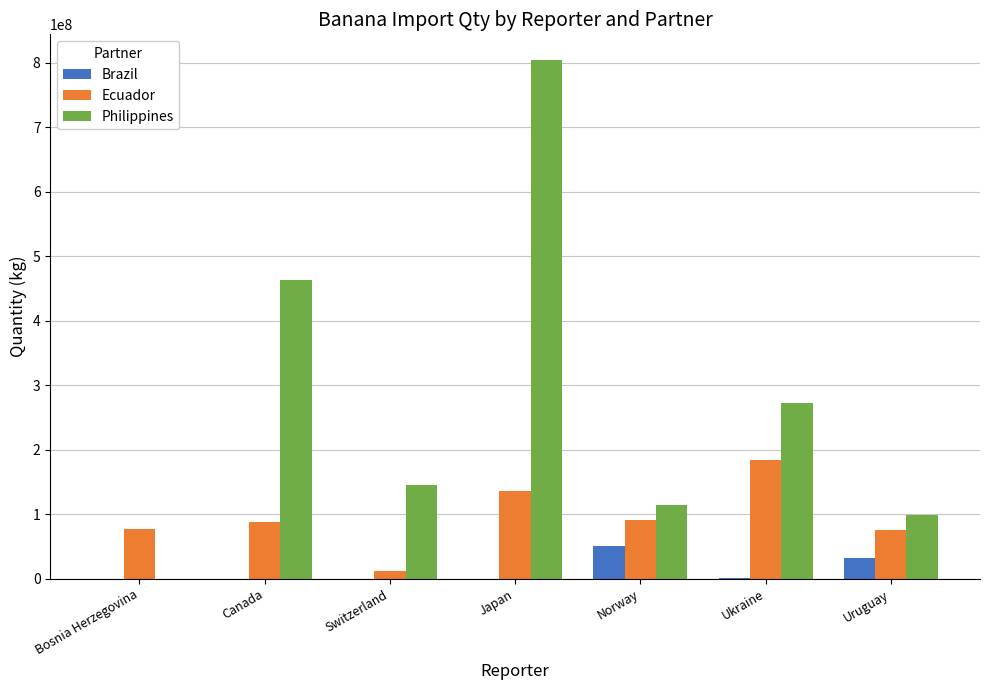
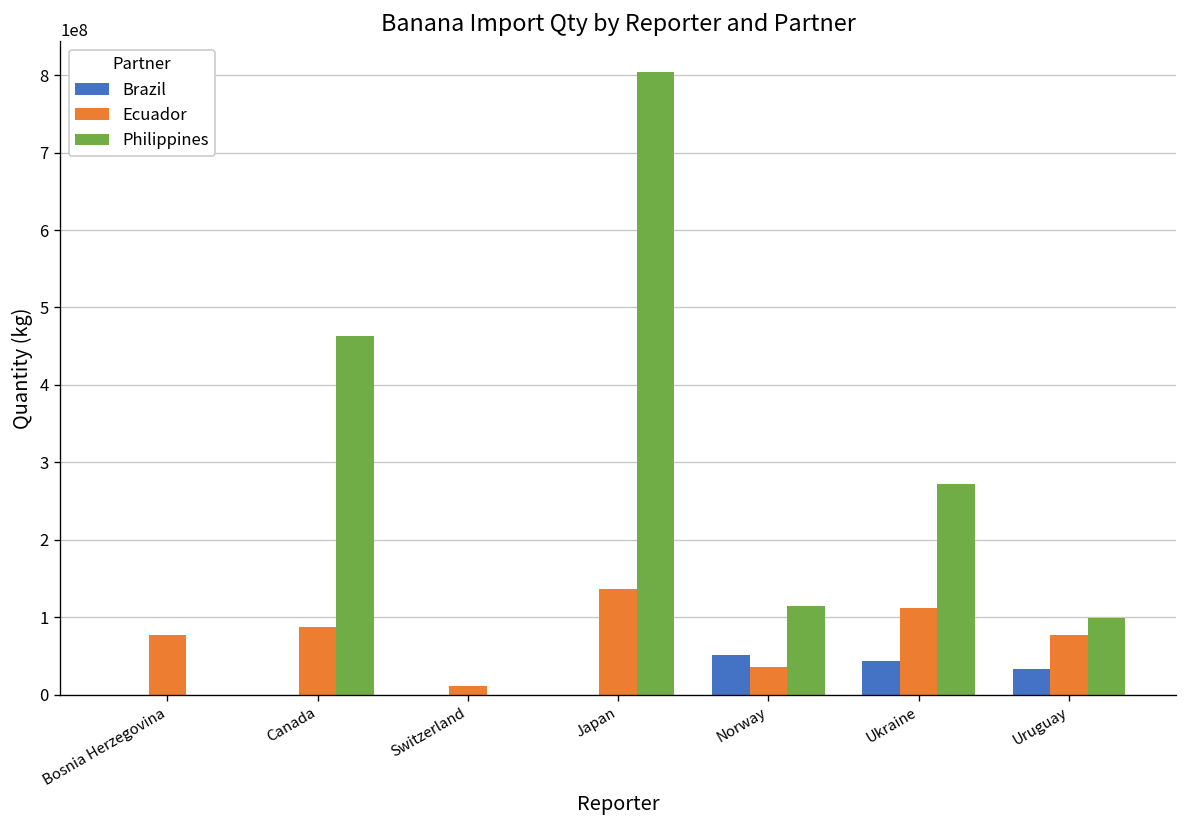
Philippines, Switzerland: 150000000 -> 0
Ecuador, Norway: 90000000 -> 40000000
Brazil, Ukraine: 0 -> 40000000
Ecuador, Ukraine: 180000000 -> 110000000
